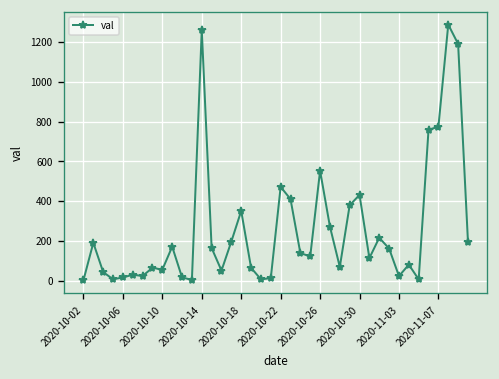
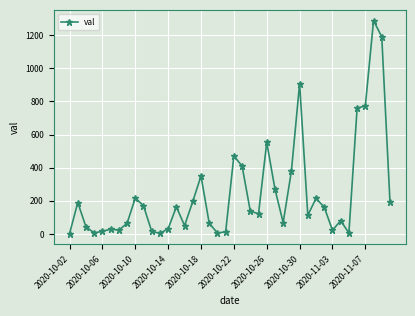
2020-10-10: 60 -> 220
2020-10-14: 1260 -> 30
2020-10-30: 430 -> 910
